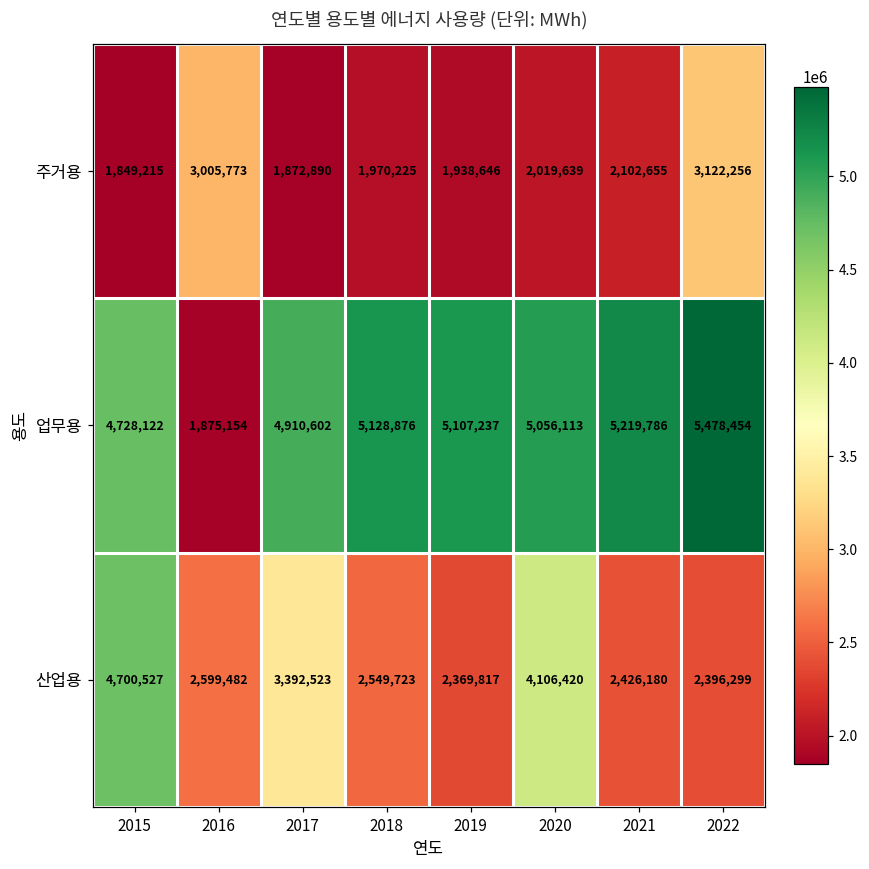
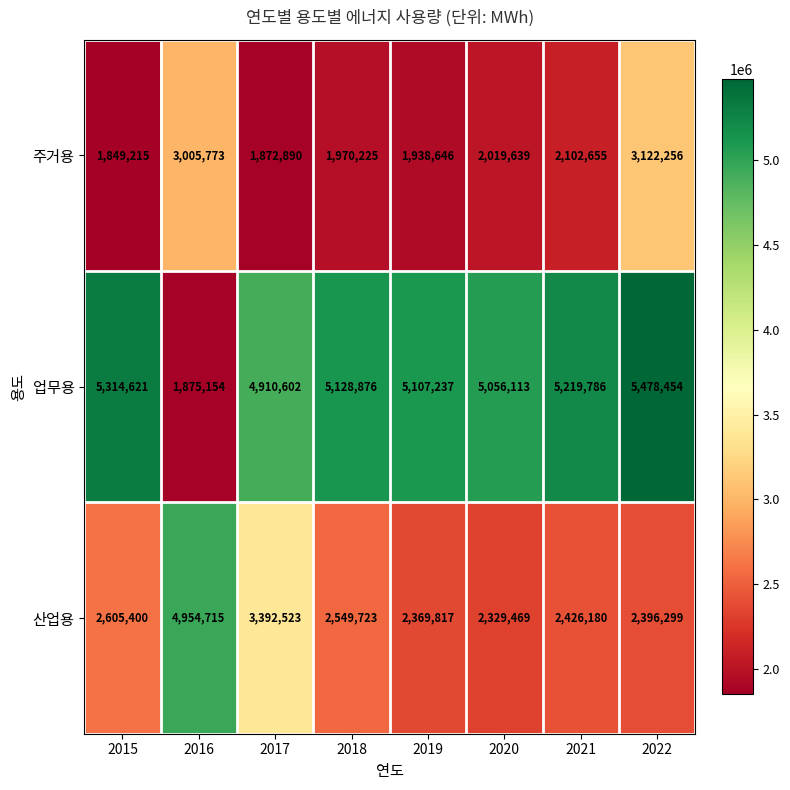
업무용, 2015: 4,728,122 -> 5,314,621
산업용, 2015: 4,700,527 -> 2,605,400
산업용, 2016: 2,599,482 -> 4,954,715
산업용, 2020: 4,106,420 -> 2,329,469
